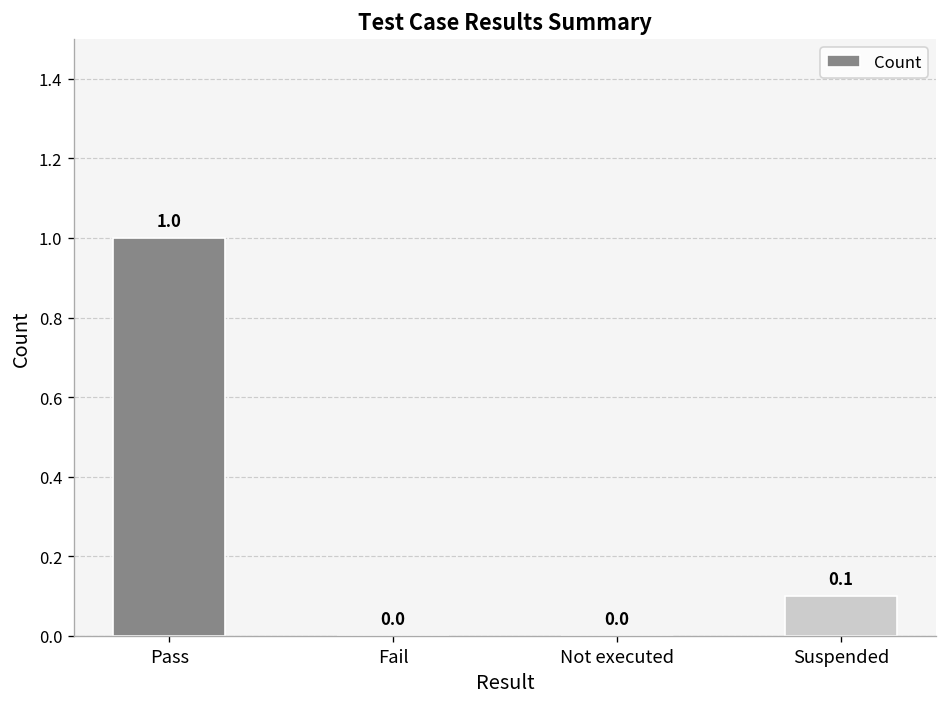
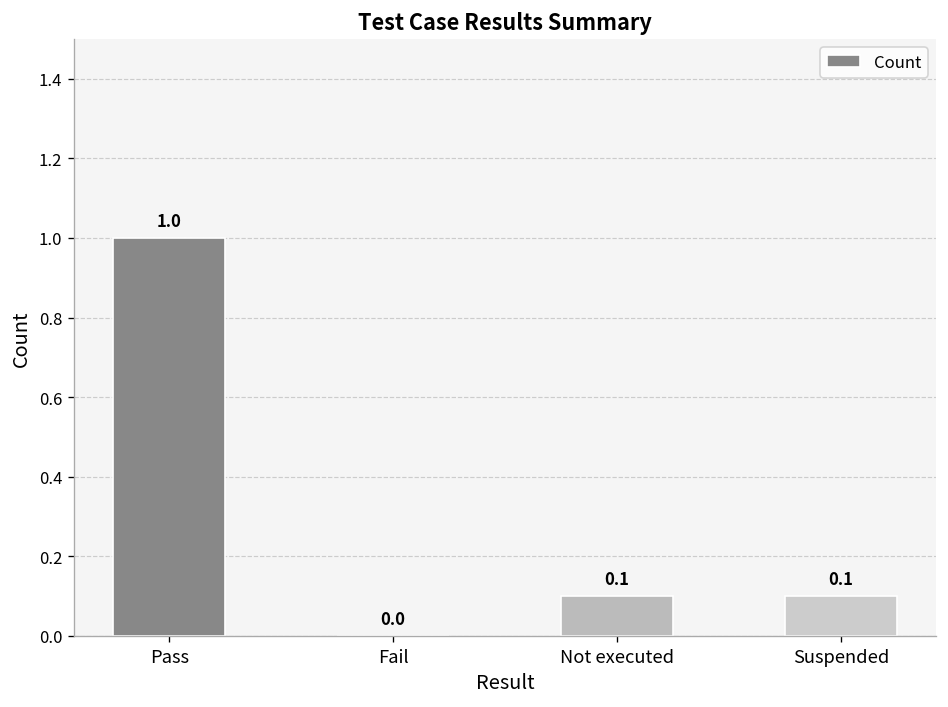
Not executed: 0.0 -> 0.1
